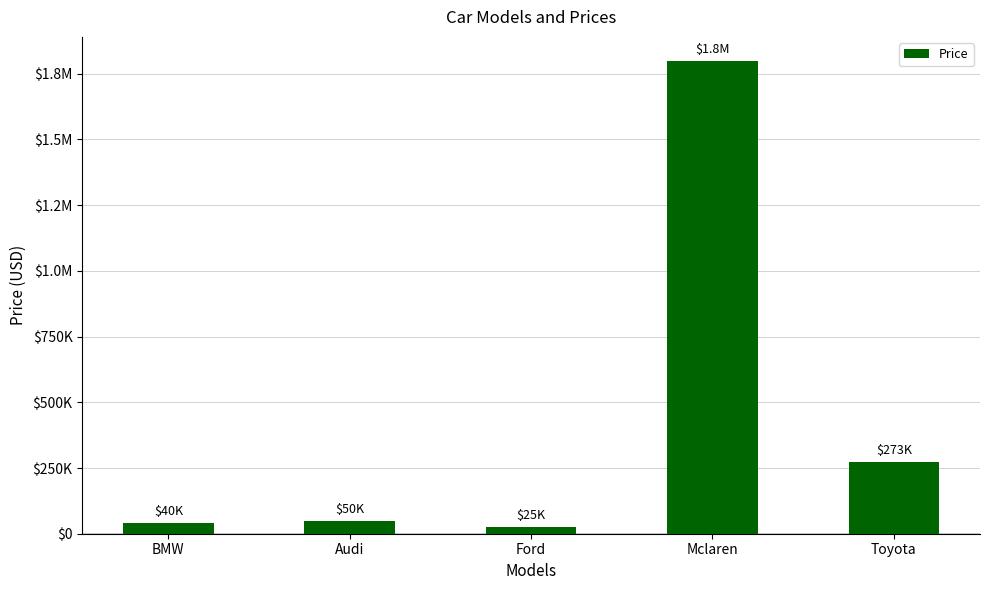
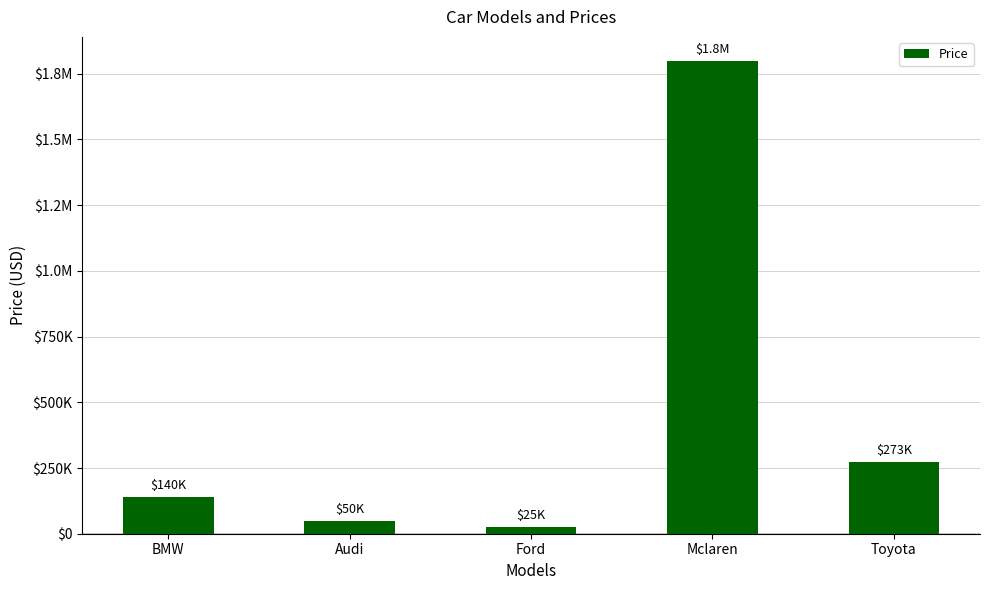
BMW: $40K -> $140K
